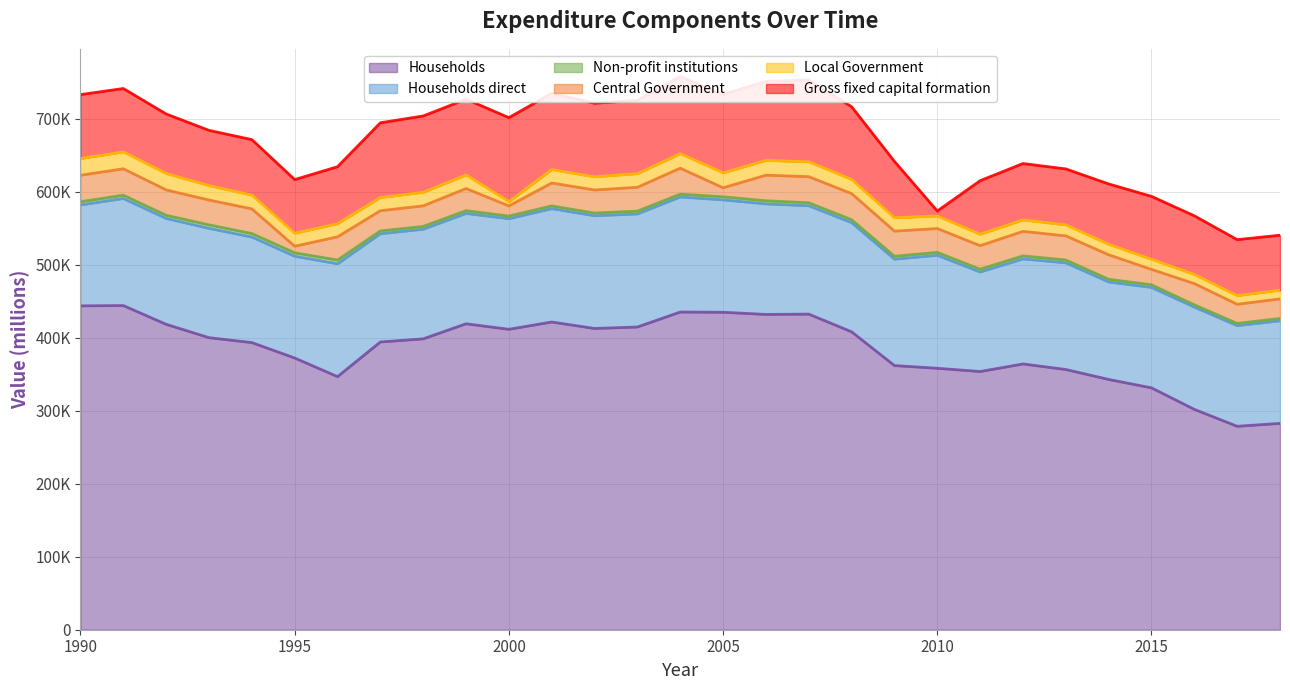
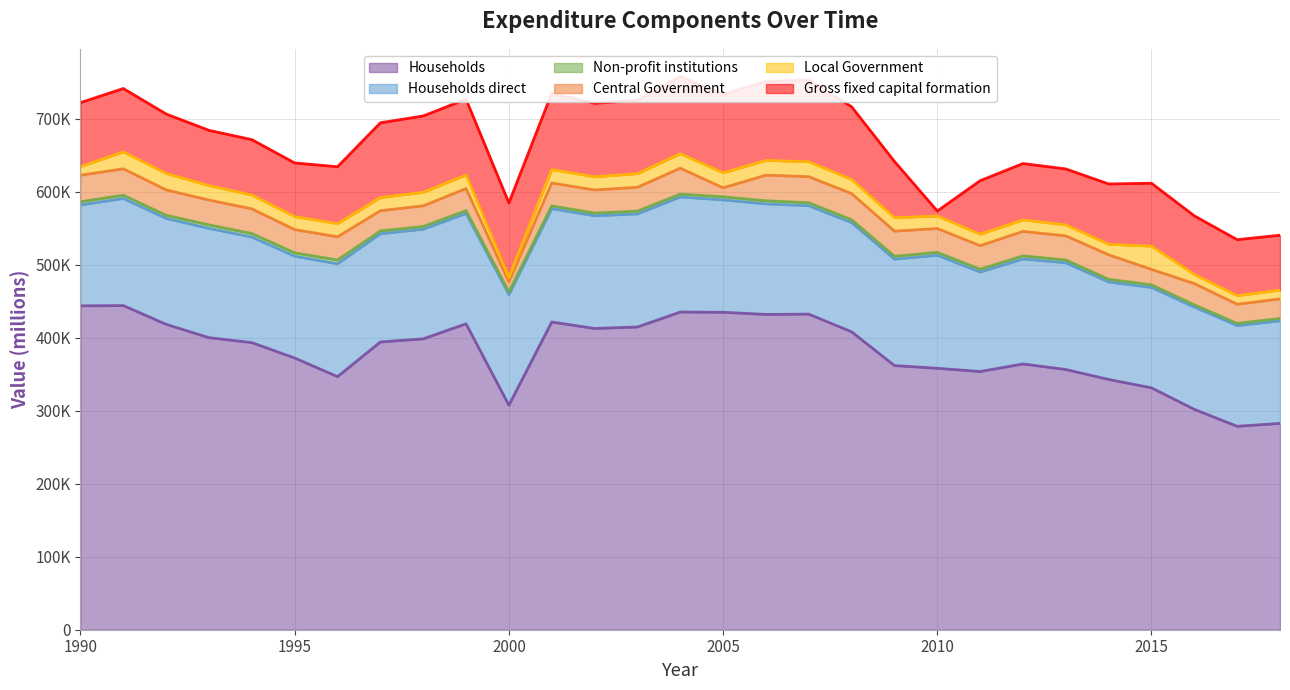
Local Government, 1990: 20000 -> 10000
Central Government, 1995: 10000 -> 30000
Households, 2000: 410000 -> 310000
Gross fixed capital formation, 2000: 120000 -> 100000
Local Government, 2015: 10000 -> 30000
